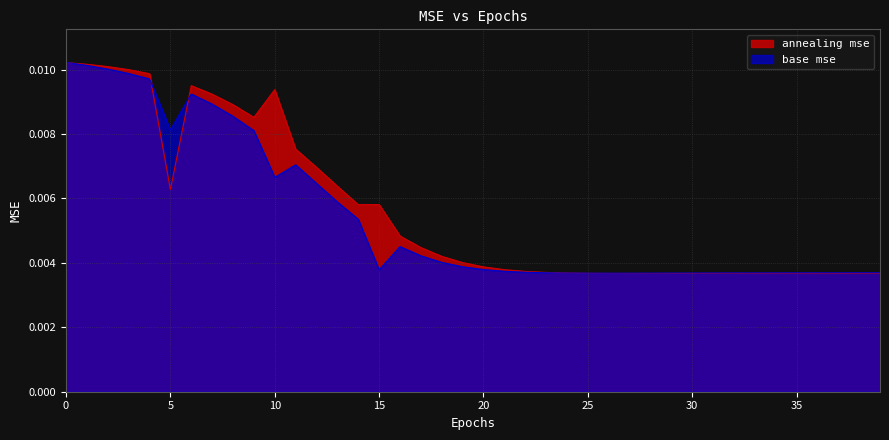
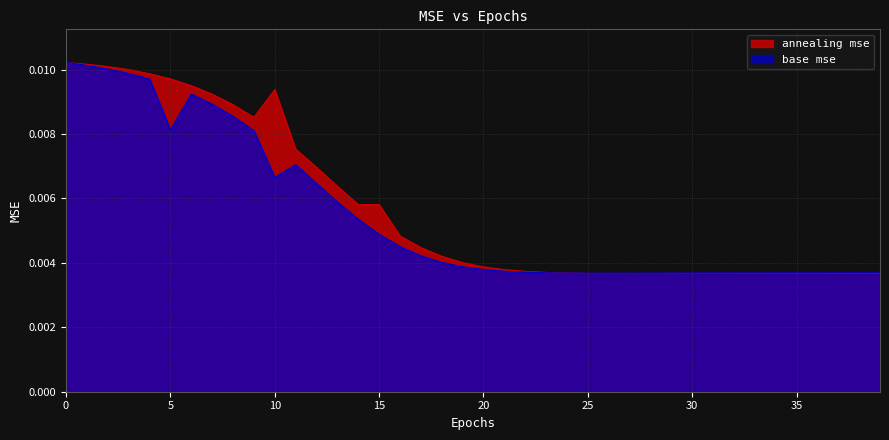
annealing mse, 5: 0.0063 -> 0.0097
base mse, 15: 0.0038 -> 0.0049
